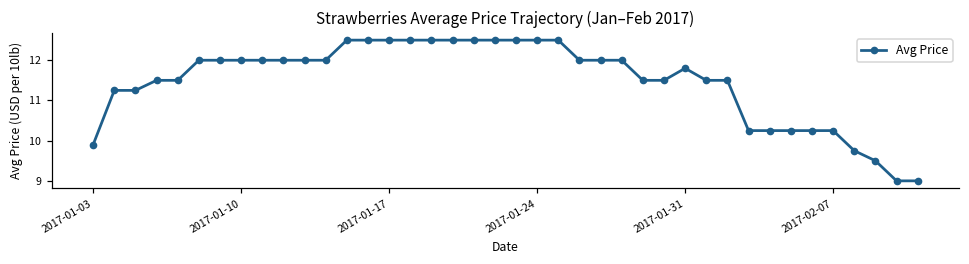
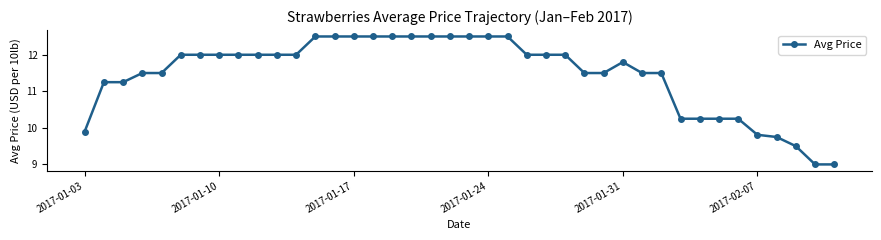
2017-02-07: 10.3 -> 9.8
